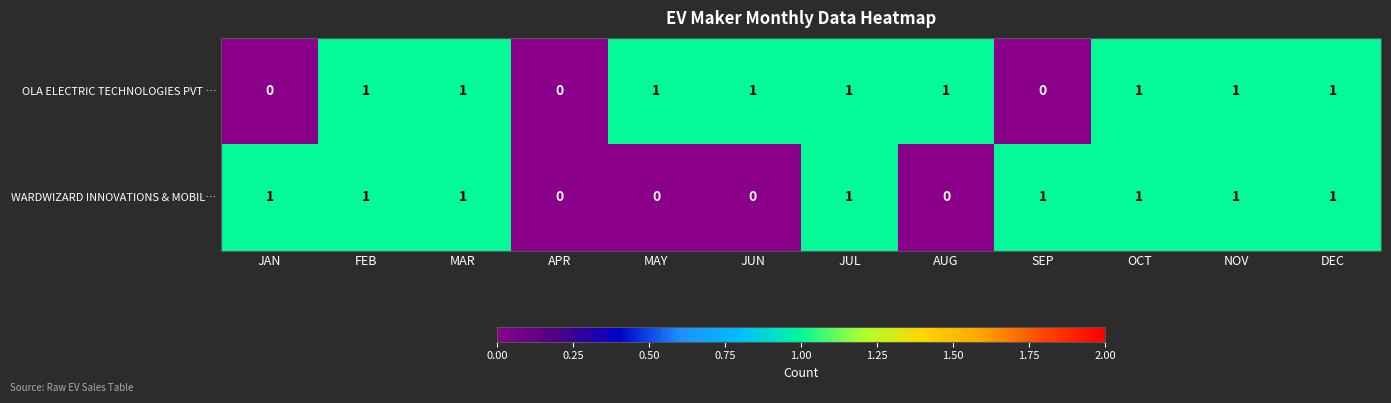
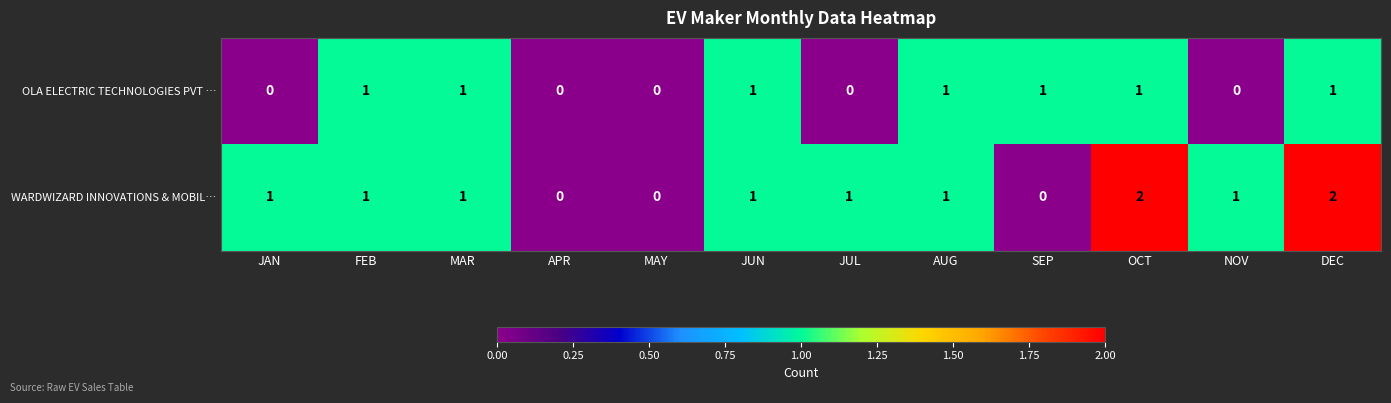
OLA ELECTRIC TECHNOLOGIES PVT …, MAY: 1 -> 0
OLA ELECTRIC TECHNOLOGIES PVT …, JUL: 1 -> 0
OLA ELECTRIC TECHNOLOGIES PVT …, SEP: 0 -> 1
OLA ELECTRIC TECHNOLOGIES PVT …, NOV: 1 -> 0
WARDWIZARD INNOVATIONS & MOBIL…, JUN: 0 -> 1
WARDWIZARD INNOVATIONS & MOBIL…, AUG: 0 -> 1
WARDWIZARD INNOVATIONS & MOBIL…, SEP: 1 -> 0
WARDWIZARD INNOVATIONS & MOBIL…, OCT: 1 -> 2
WARDWIZARD INNOVATIONS & MOBIL…, DEC: 1 -> 2
